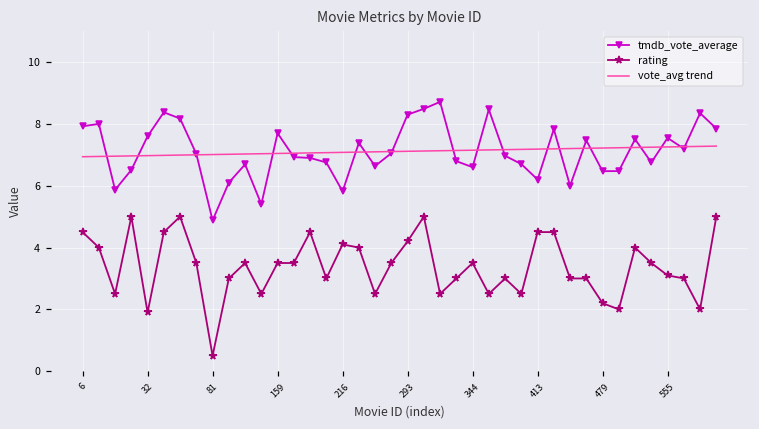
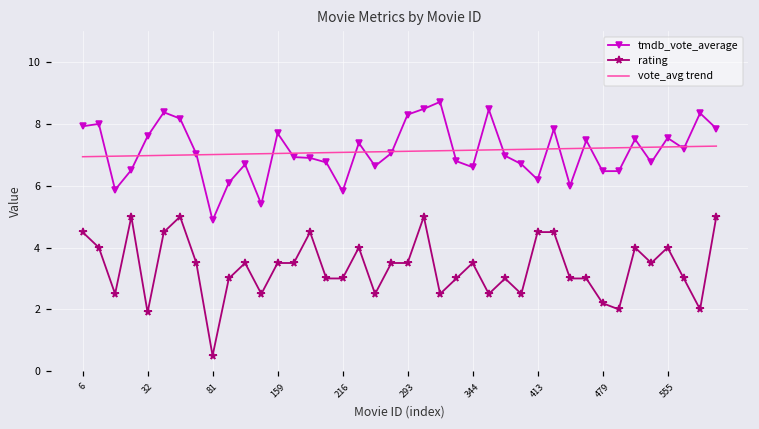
rating, 216: 4.1 -> 3.0
rating, 293: 4.2 -> 3.5
rating, 555: 3.1 -> 4.0
